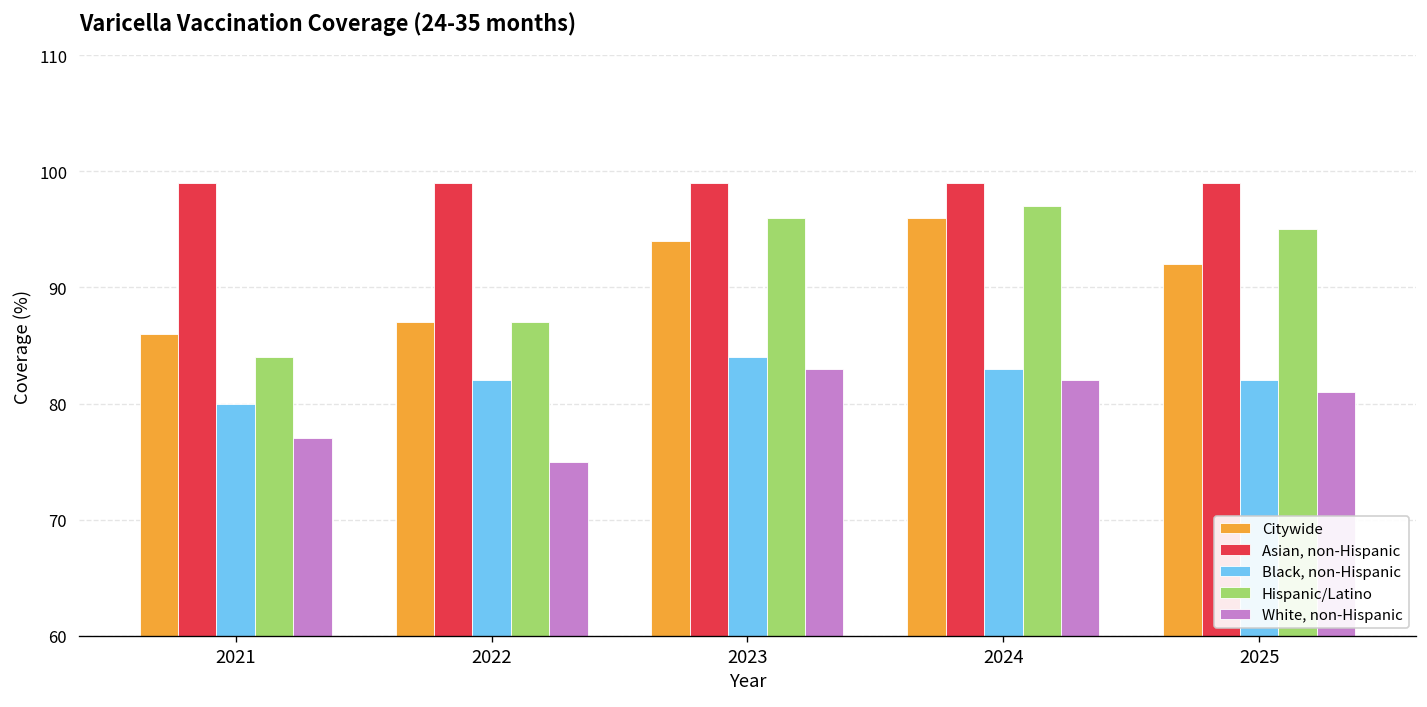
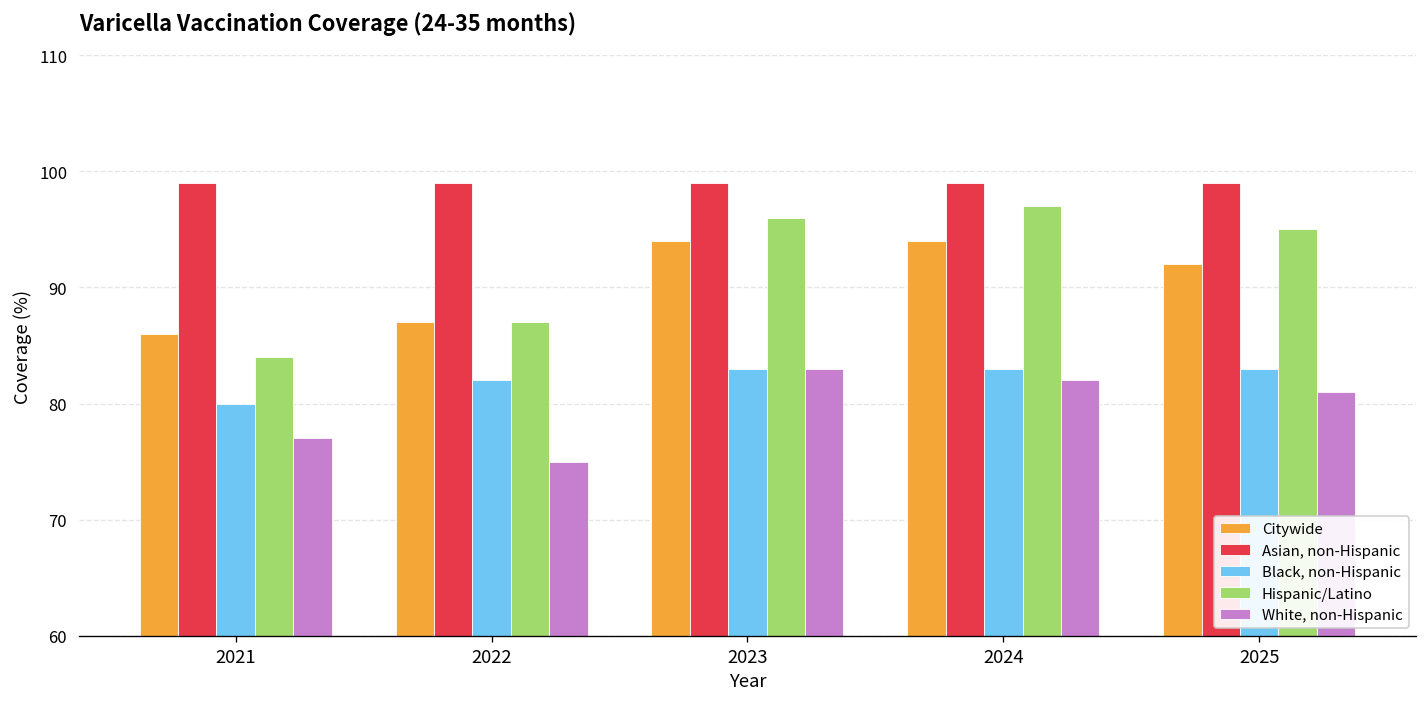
Black, non-Hispanic, 2023: 84 -> 83
Citywide, 2024: 96 -> 94
Black, non-Hispanic, 2025: 82 -> 83
